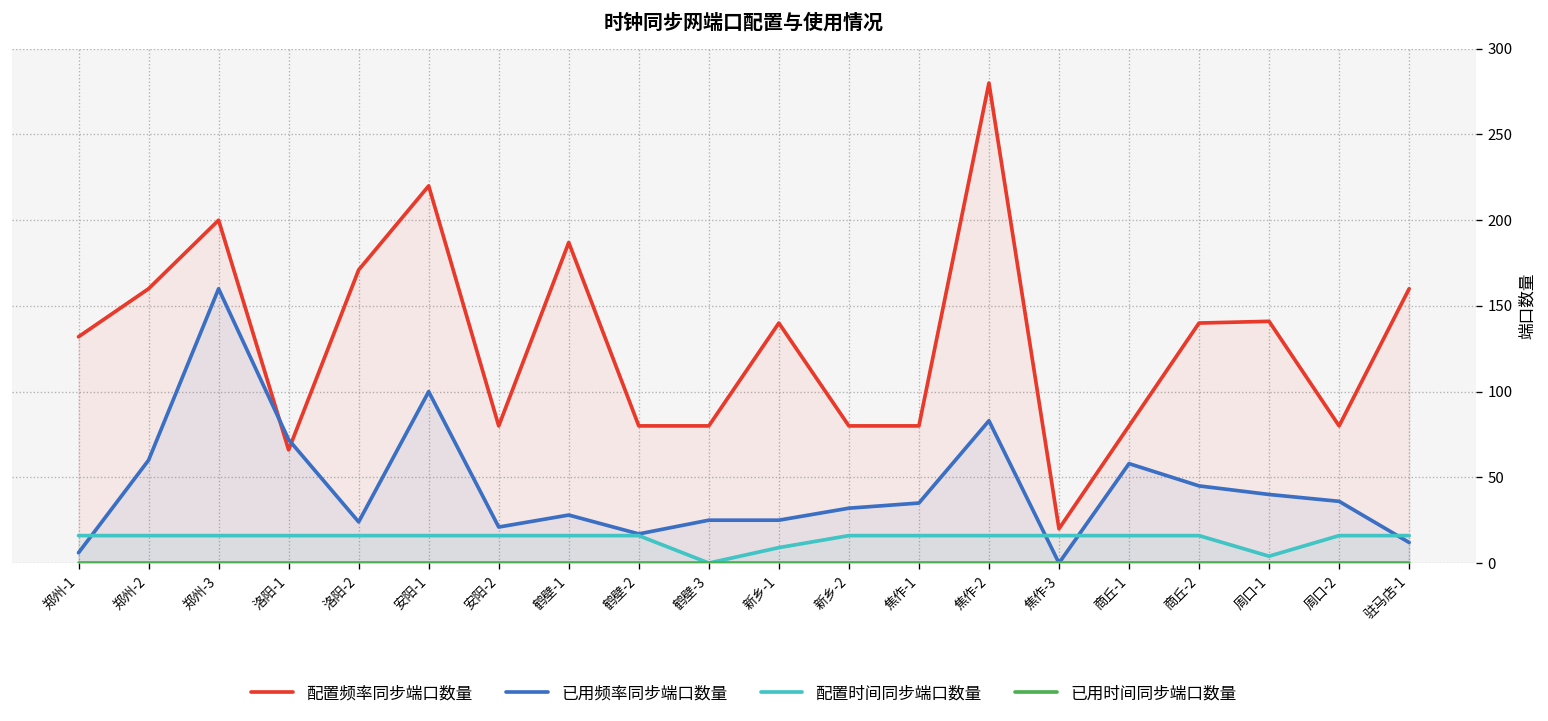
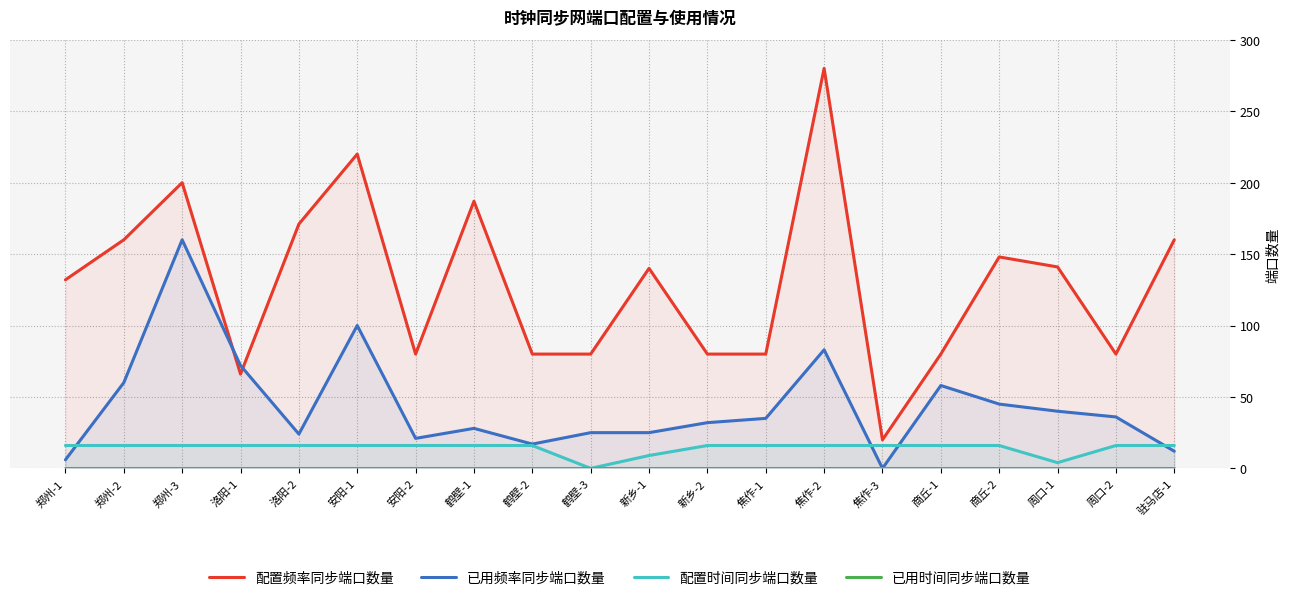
配置频率同步端口数量, 商丘-2: 140 -> 148
